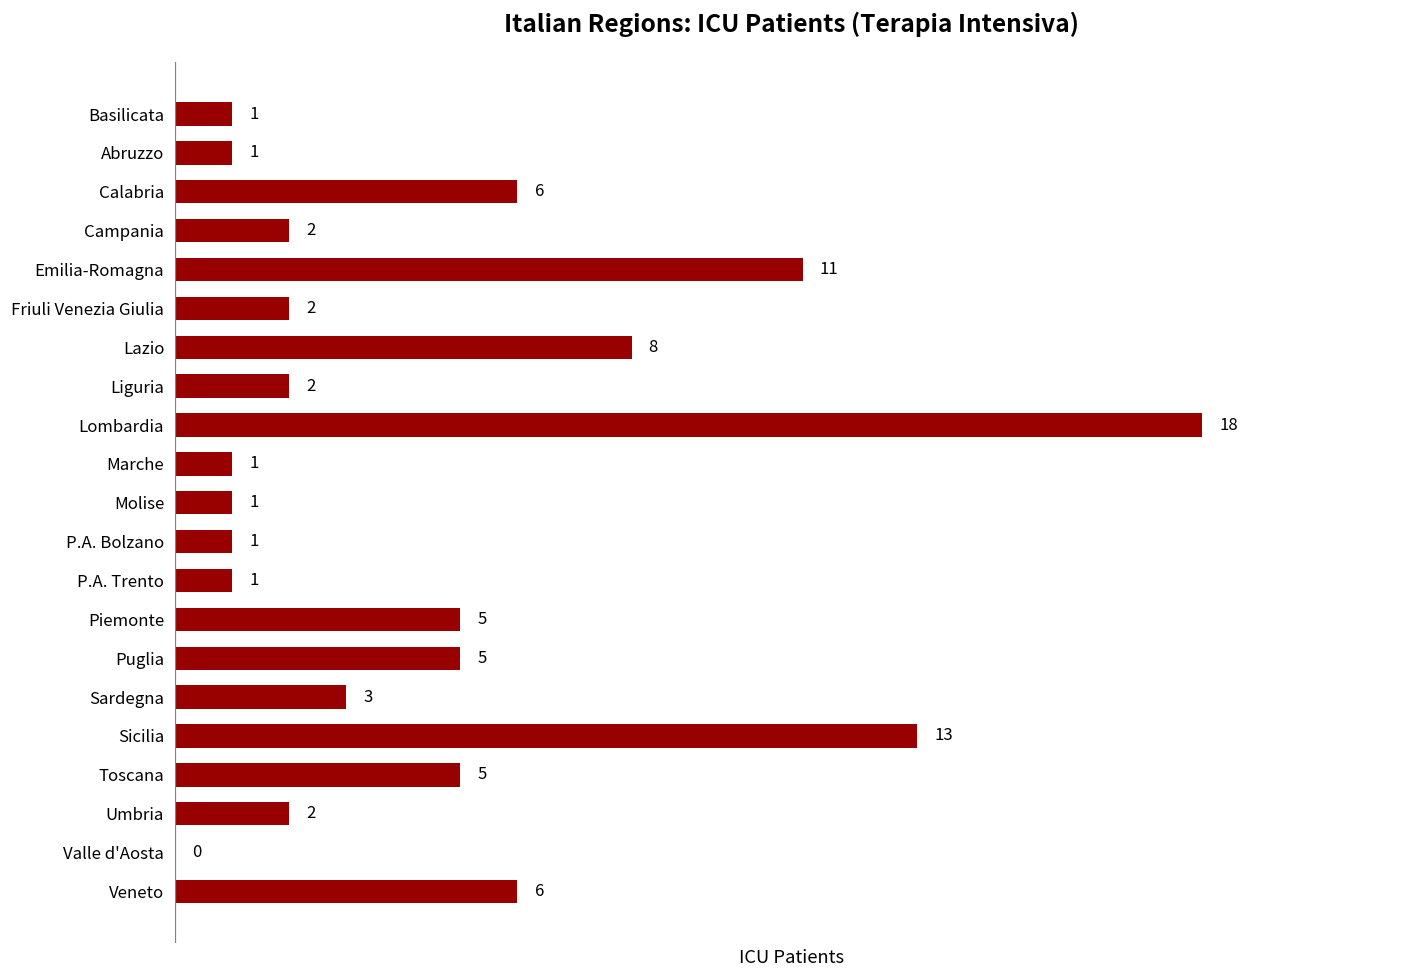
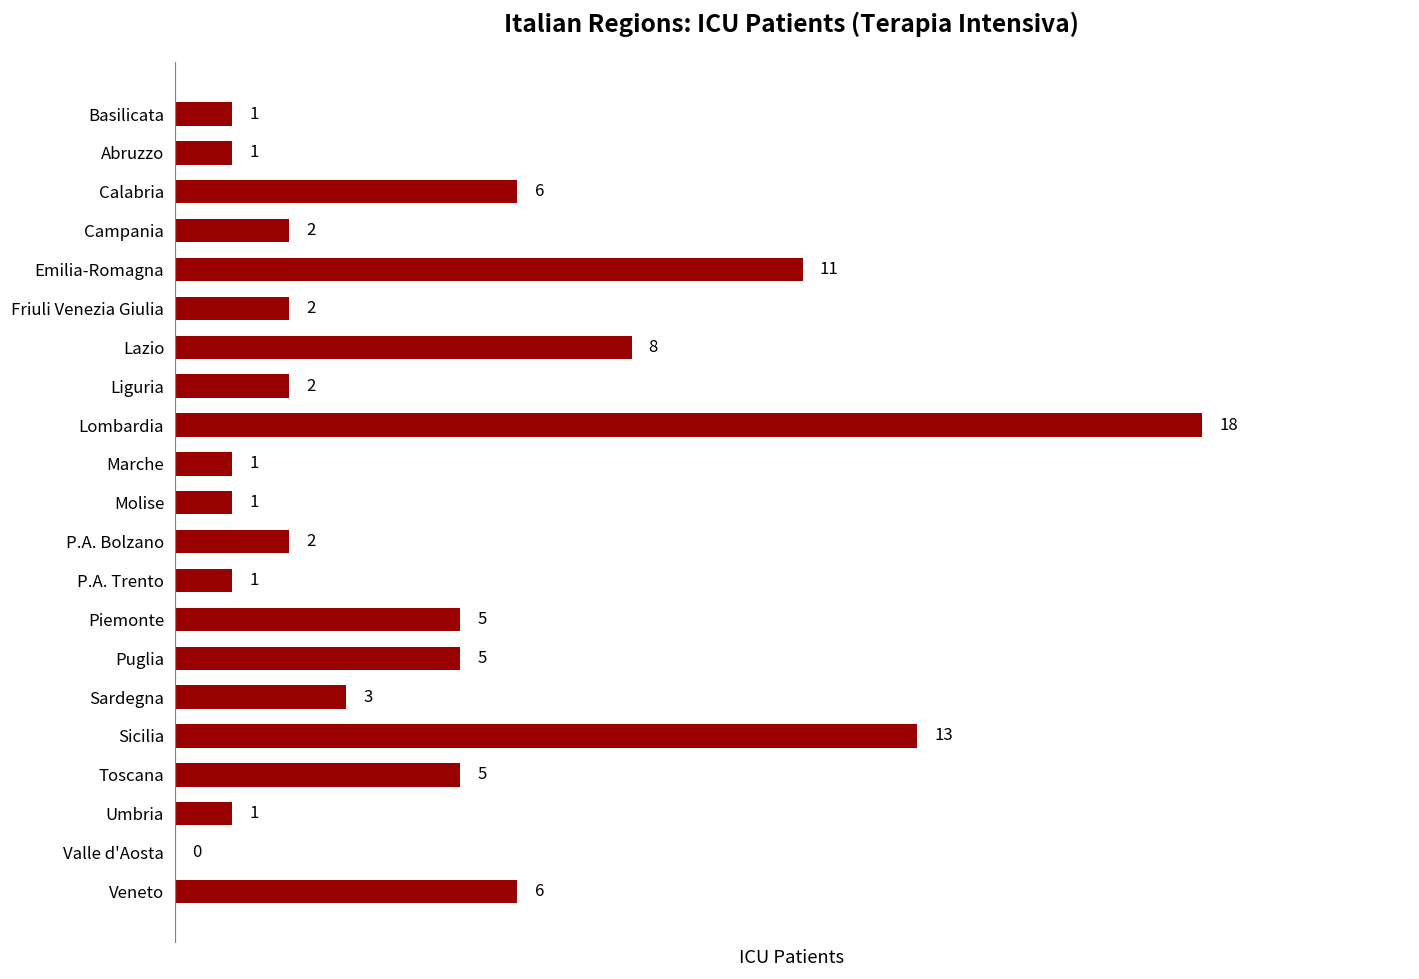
P.A. Bolzano: 1 -> 2
Umbria: 2 -> 1
